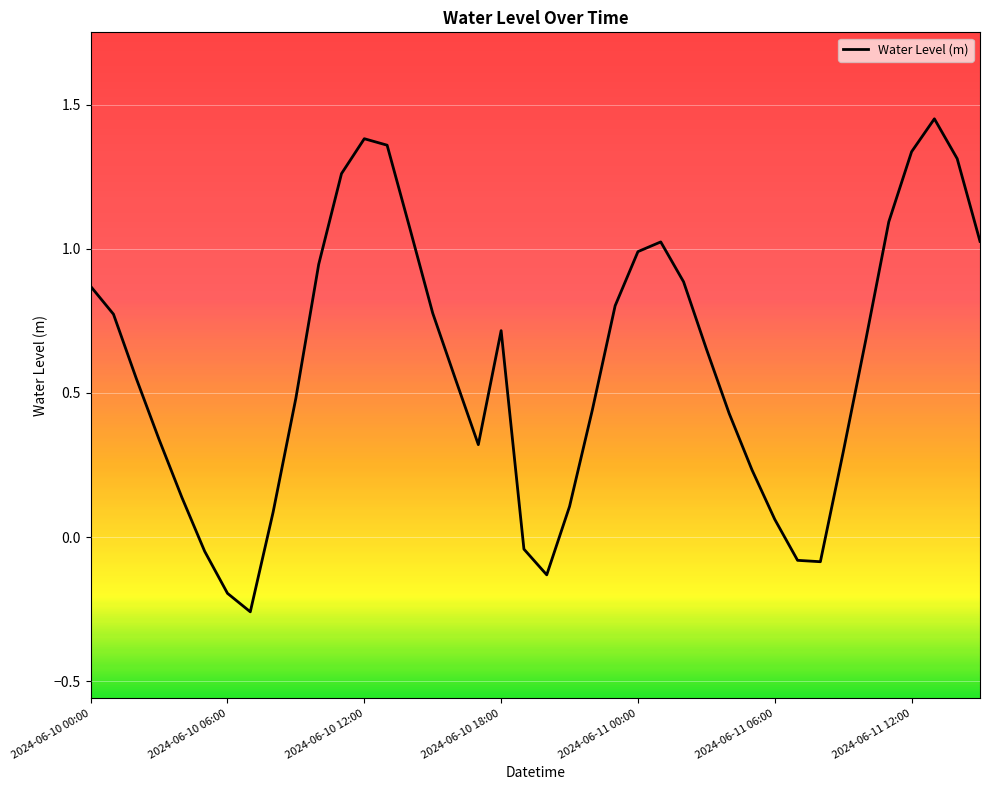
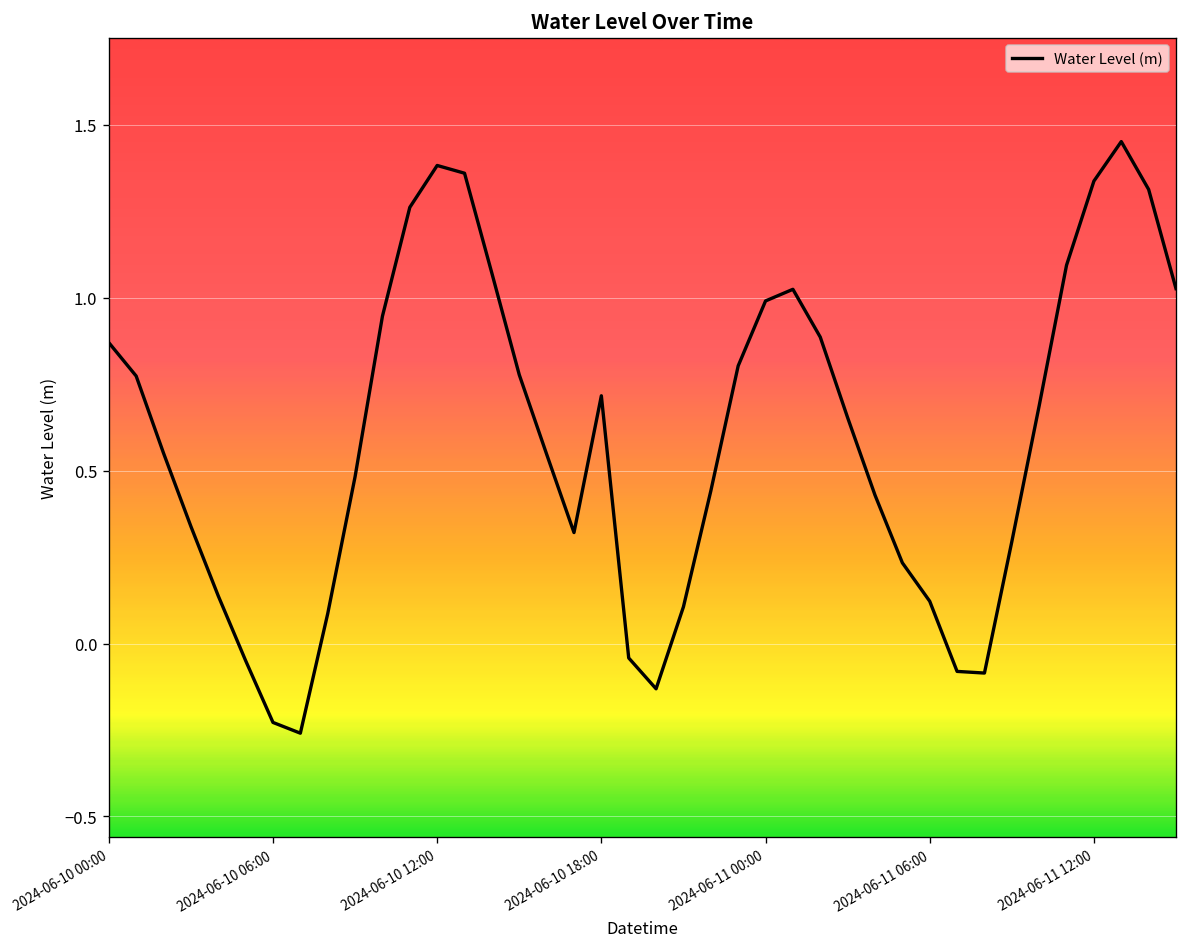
2024-06-10 06:00: -0.20 -> -0.23
2024-06-11 06:00: 0.06 -> 0.12
